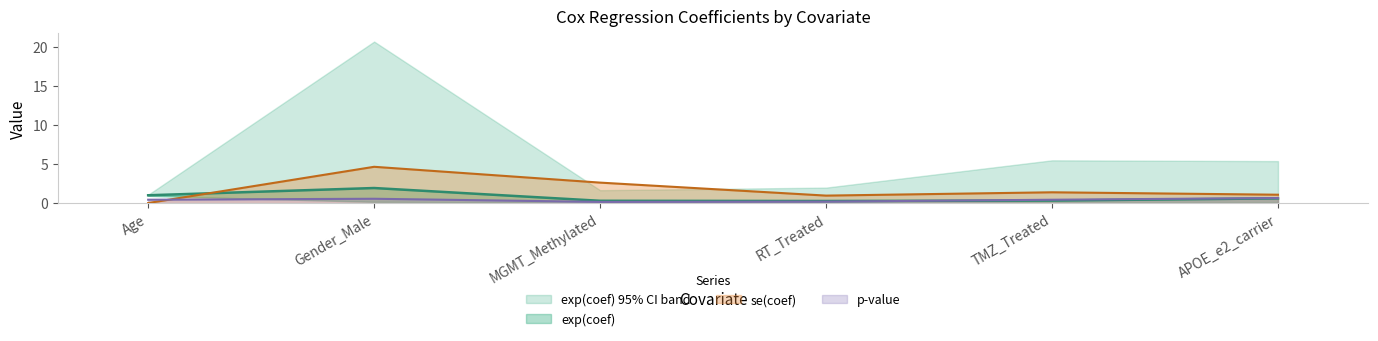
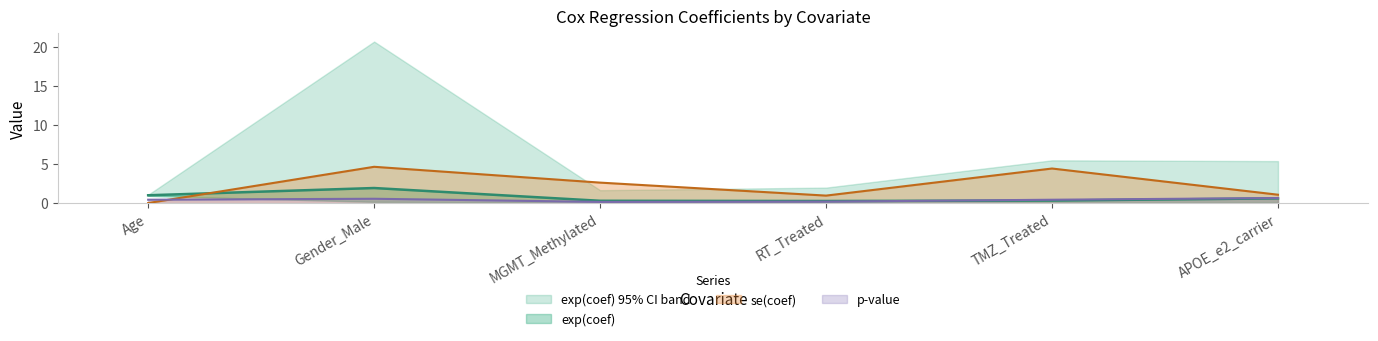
se(coef), TMZ_Treated: 1 -> 4
